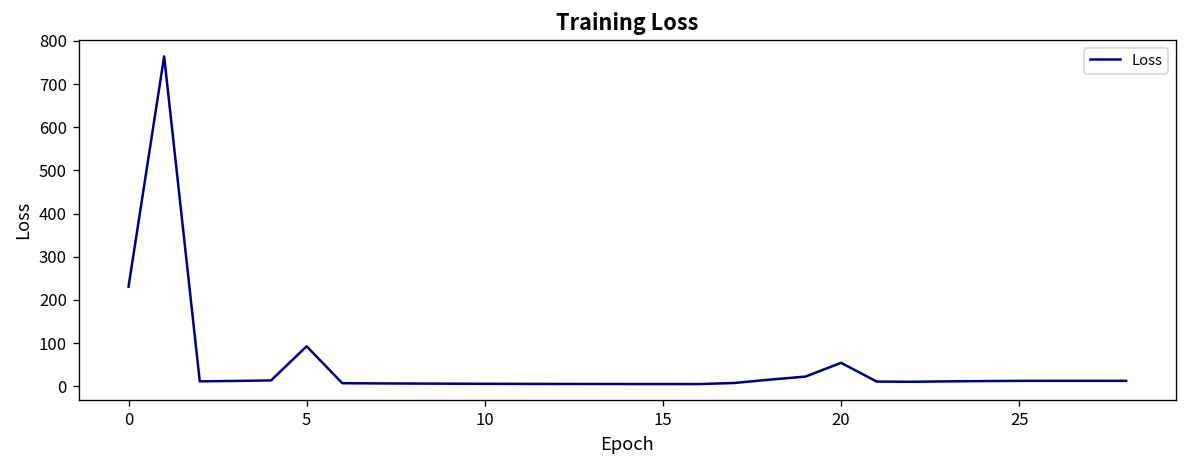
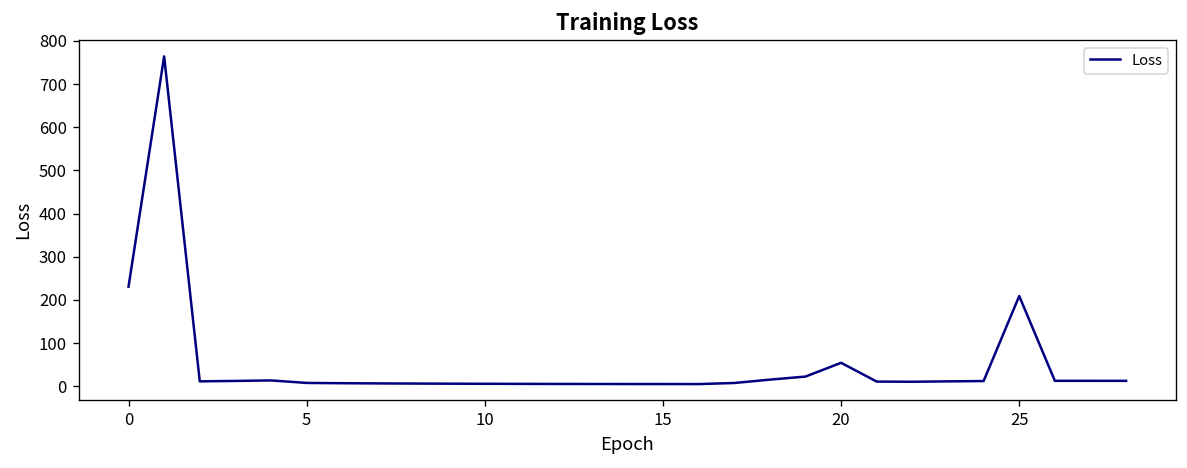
5: 90 -> 10
25: 10 -> 210
